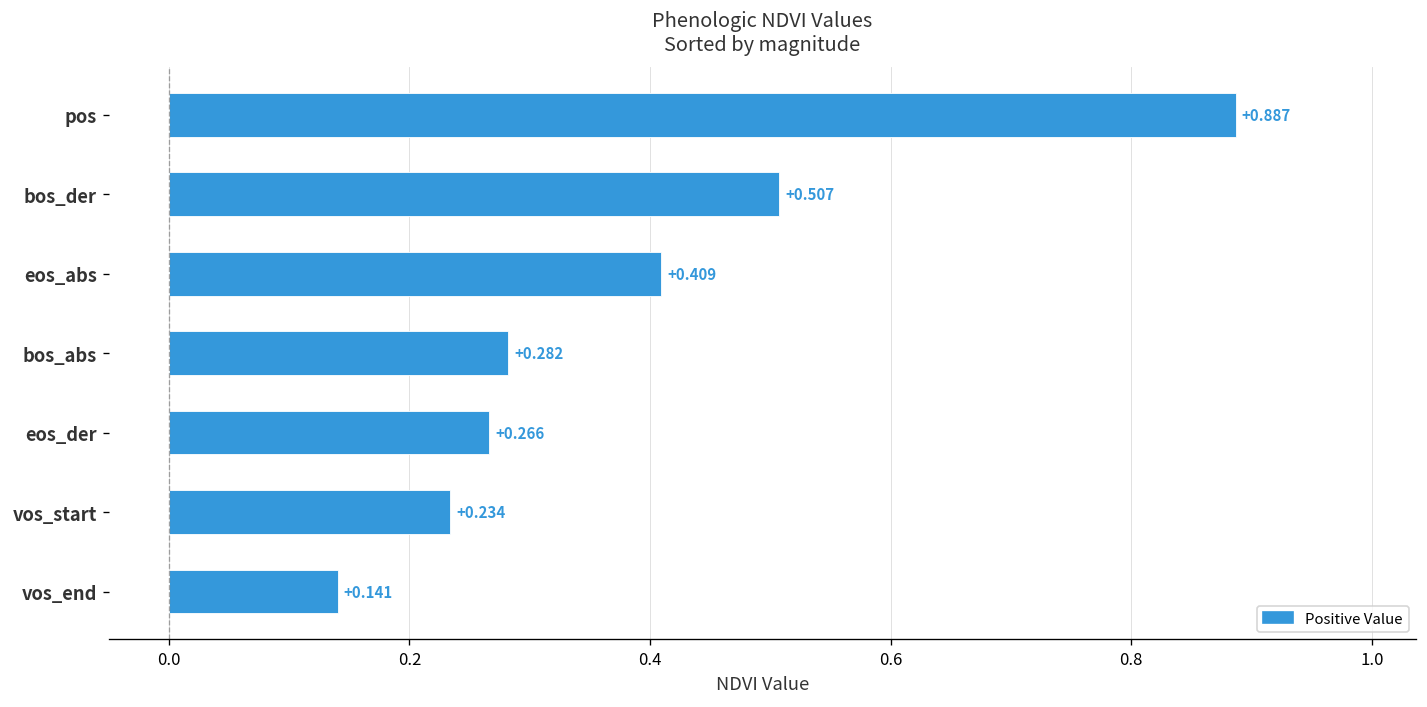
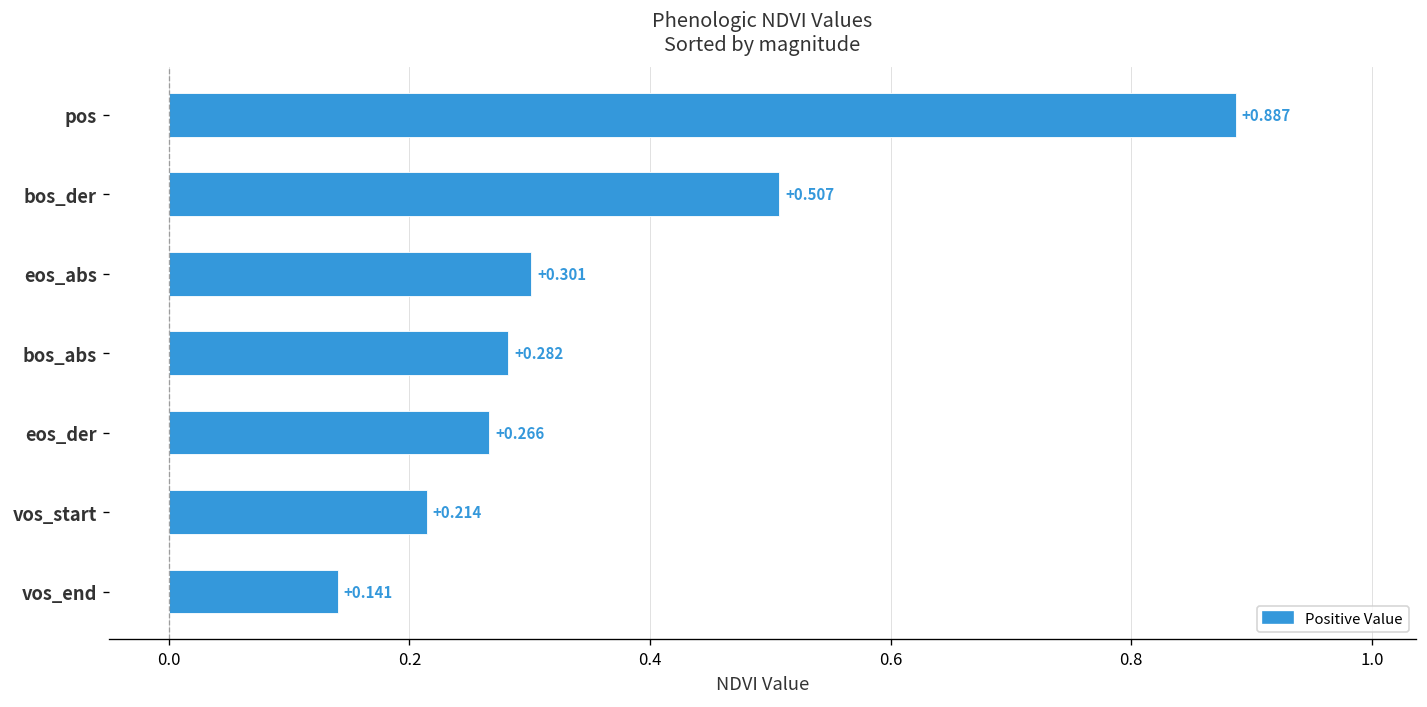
eos_abs: +0.409 -> +0.301
vos_start: +0.234 -> +0.214
